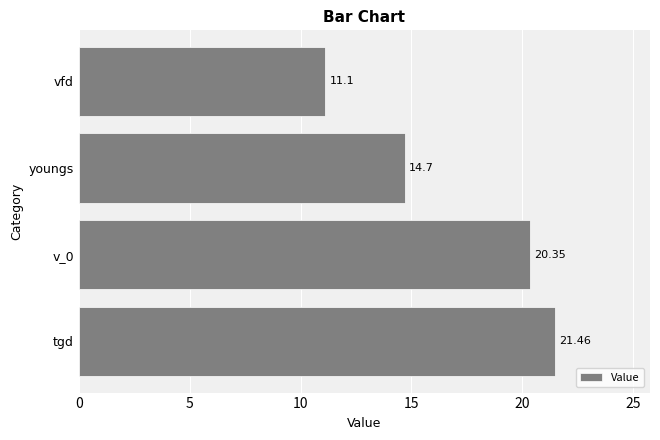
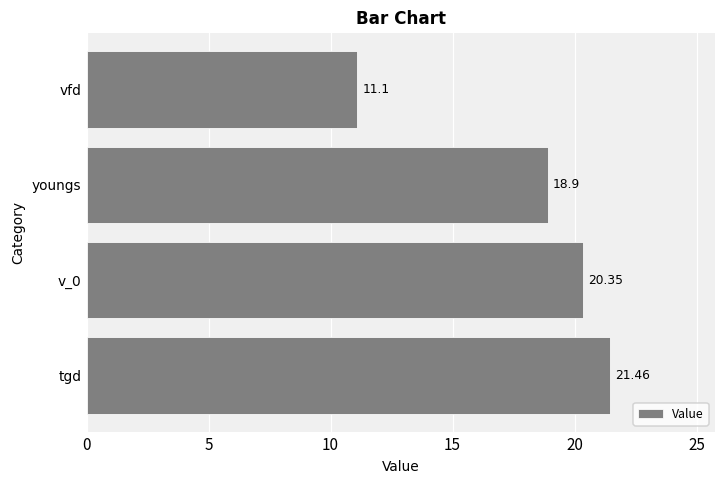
youngs: 14.7 -> 18.9
